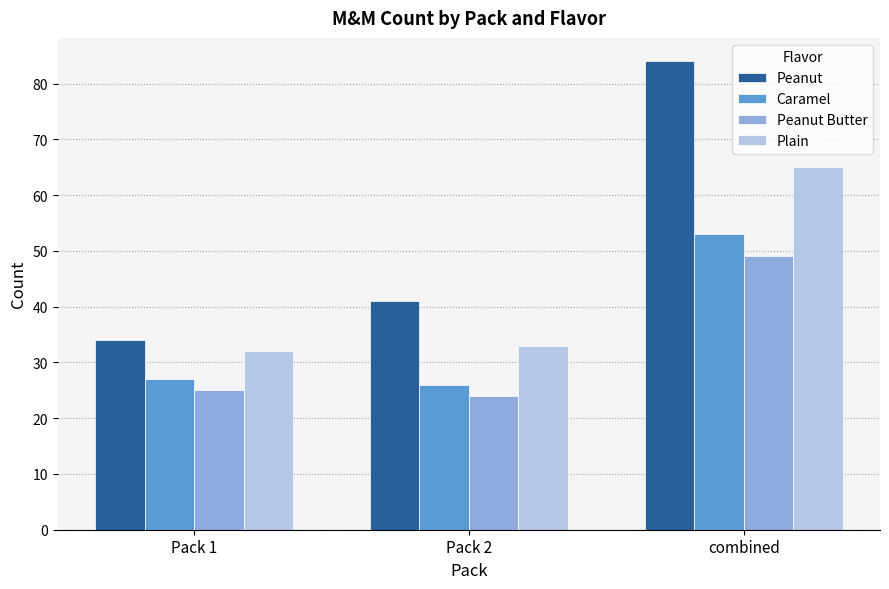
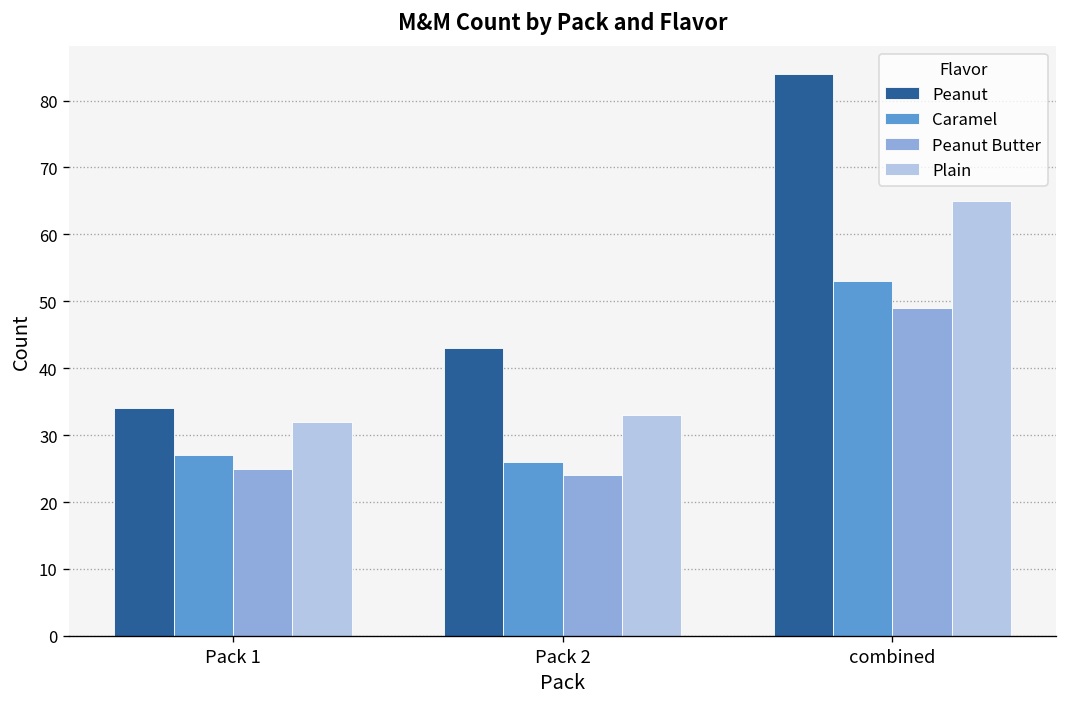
Peanut, Pack 2: 41 -> 43
